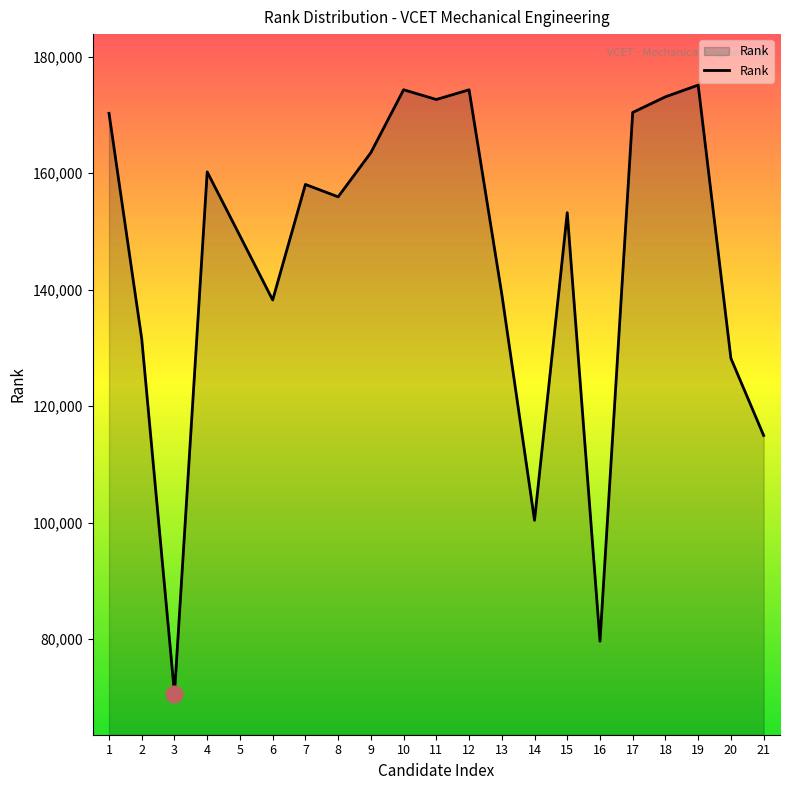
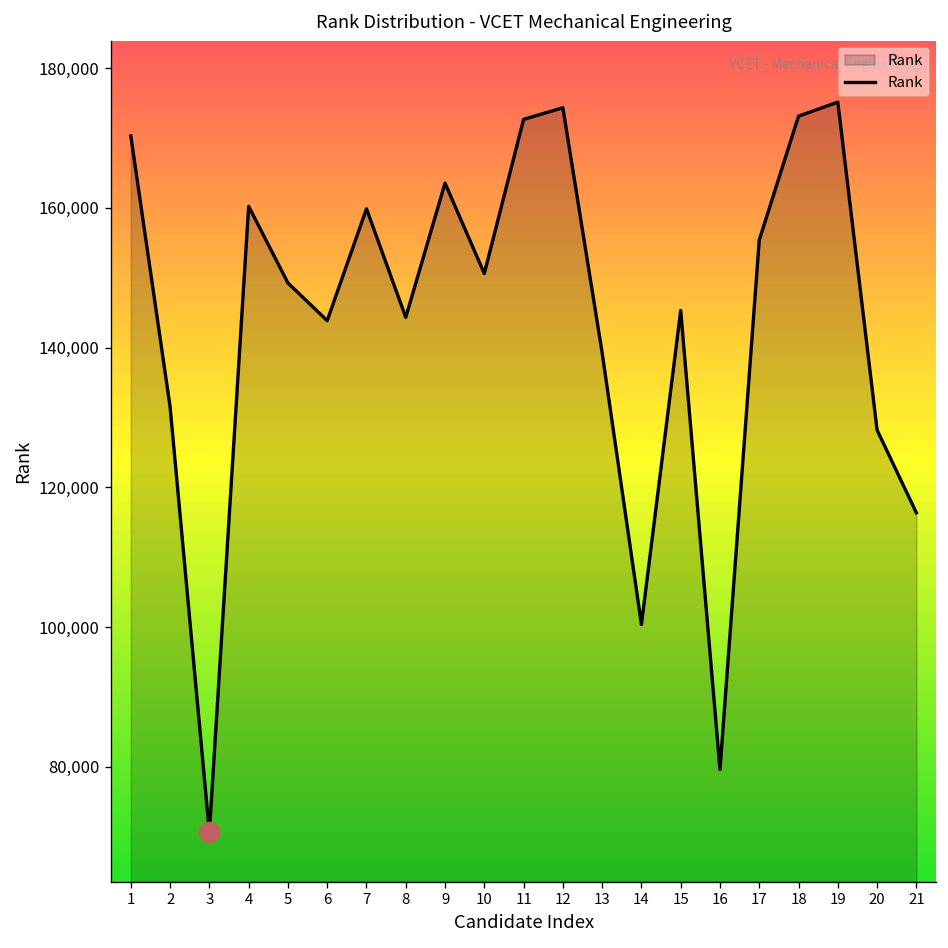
Rank, 6: 138,000 -> 144,000
Rank, 7: 158,000 -> 160,000
Rank, 8: 156,000 -> 144,000
Rank, 10: 174,000 -> 151,000
Rank, 15: 153,000 -> 145,000
Rank, 17: 170,000 -> 155,000
Rank, 21: 115,000 -> 116,000
